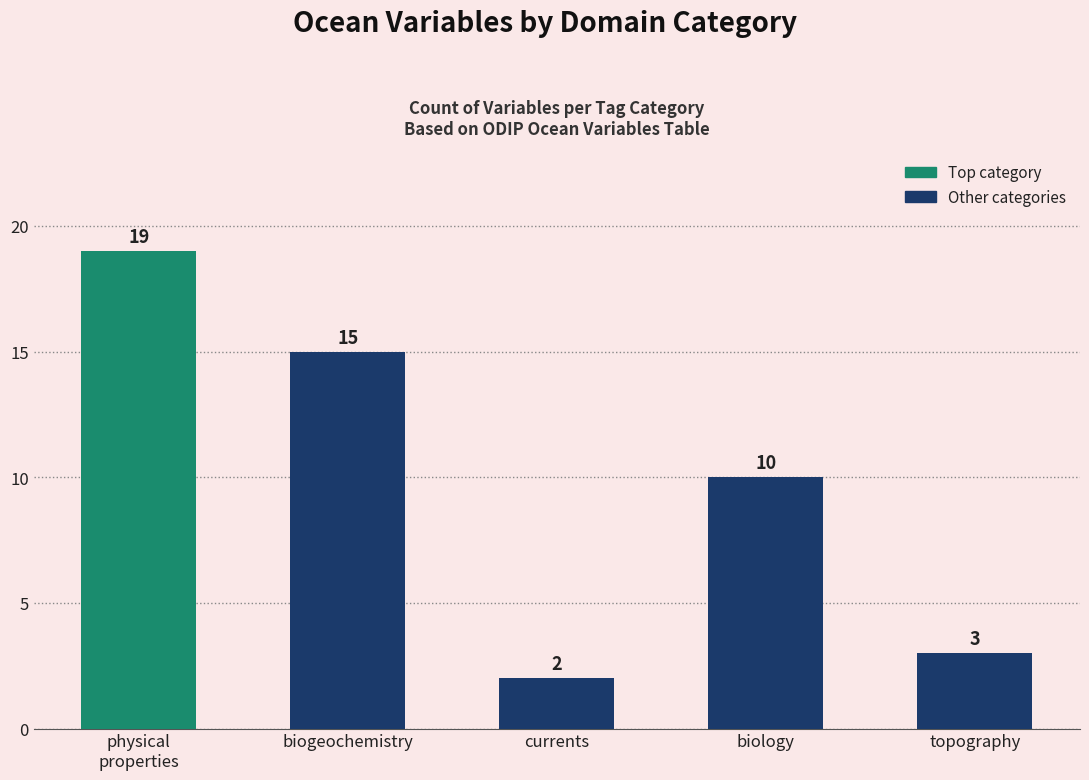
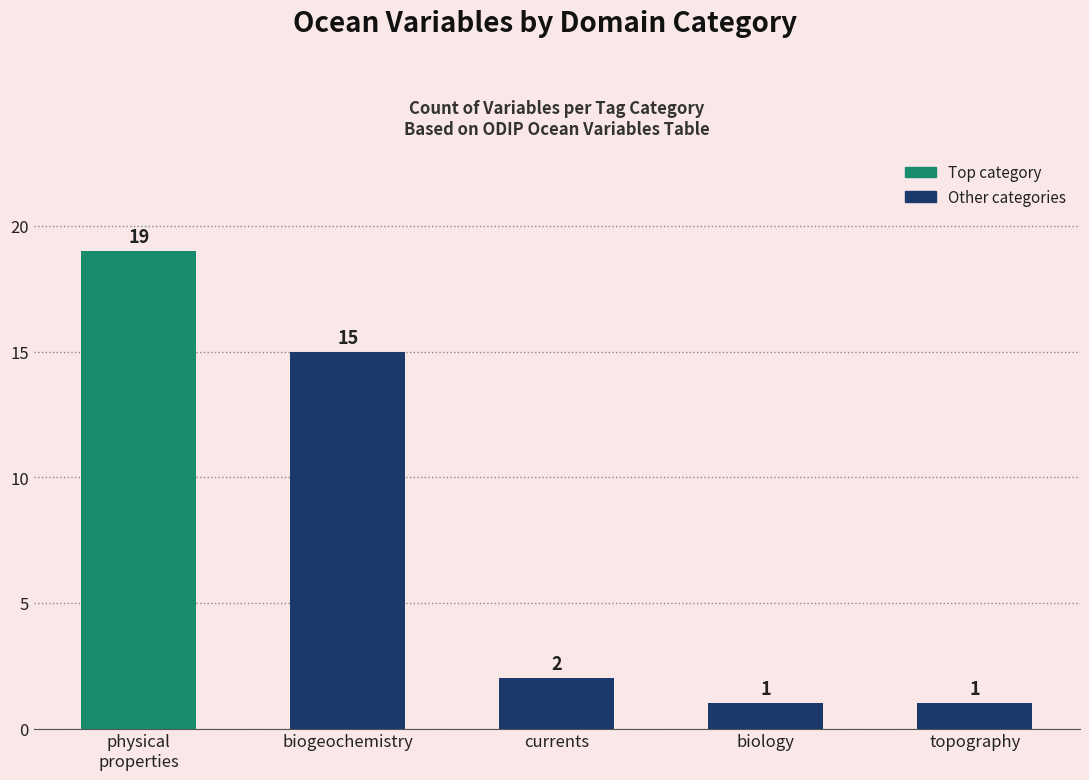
biology: 10 -> 1
topography: 3 -> 1
